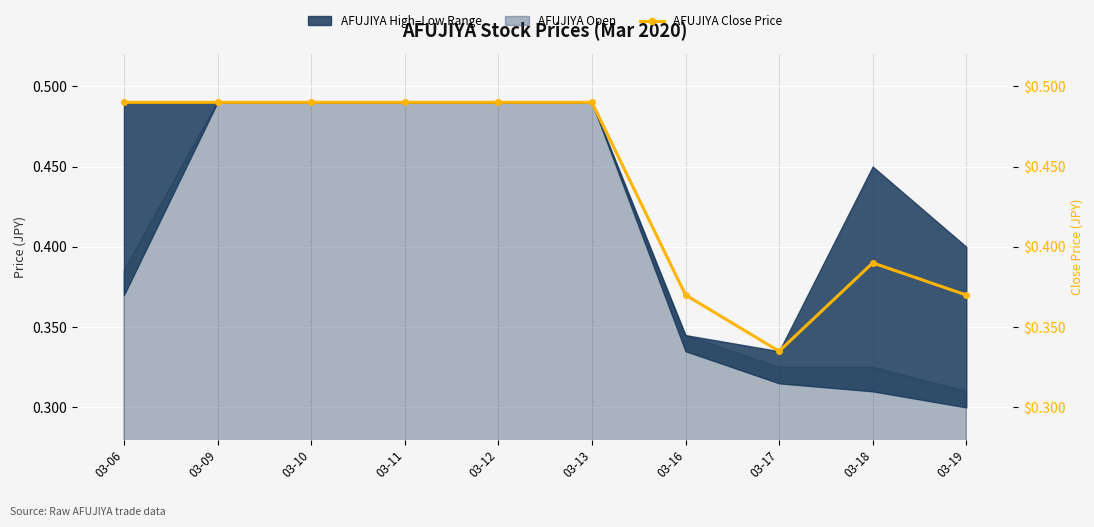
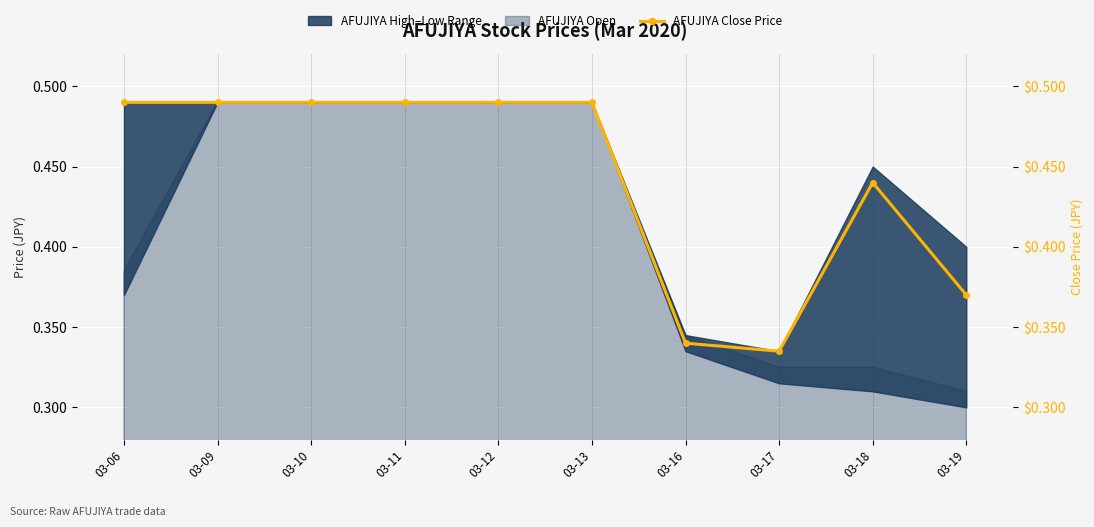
AFUJIYA Close Price, 03-16: $0.37 -> $0.34
AFUJIYA Close Price, 03-18: $0.39 -> $0.44
